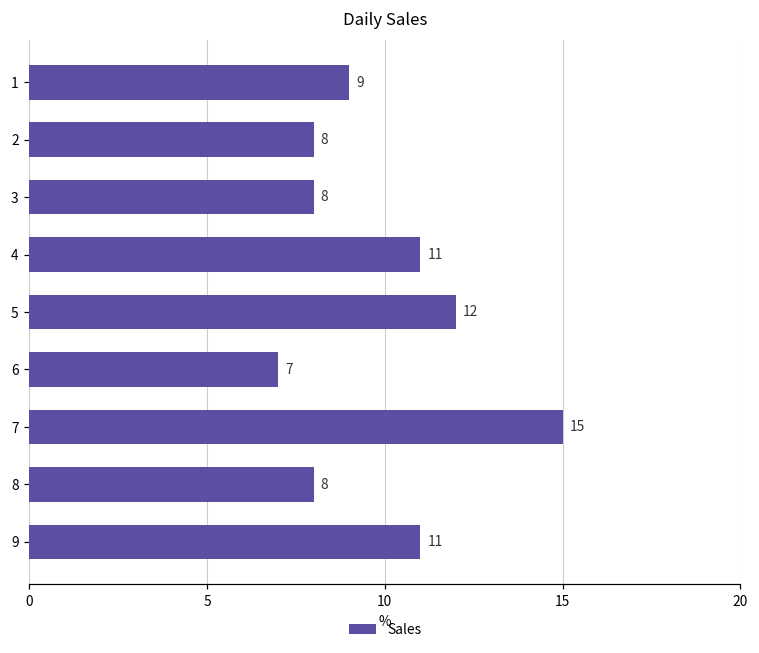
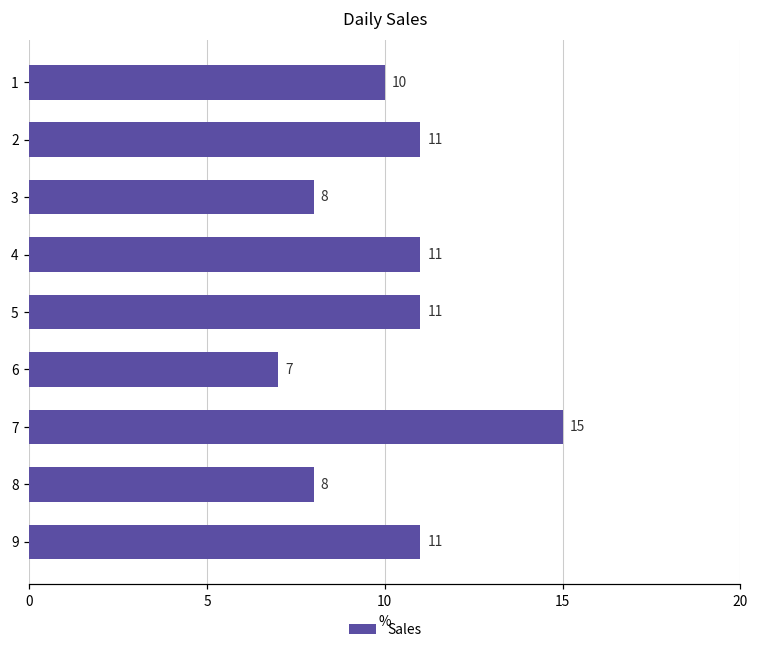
1: 9 -> 10
2: 8 -> 11
5: 12 -> 11
